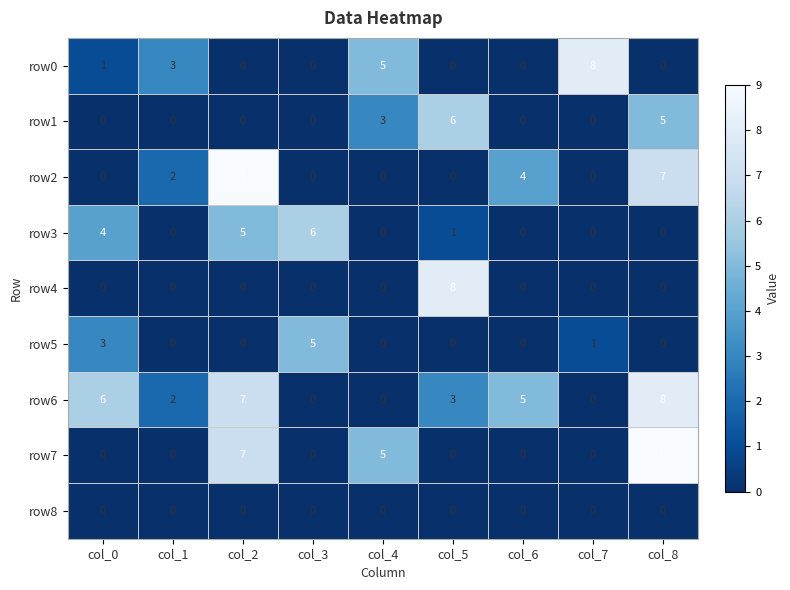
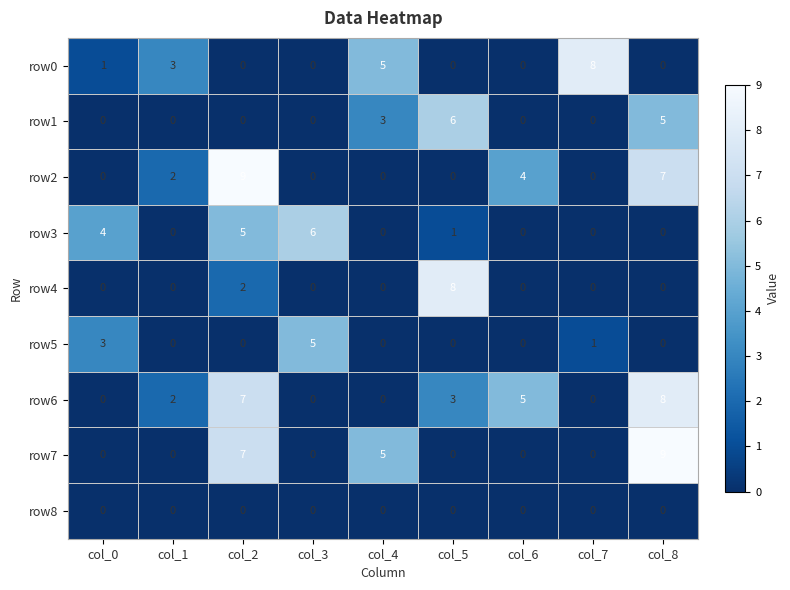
row4, col_2: 0 -> 2
row6, col_0: 6 -> 0
